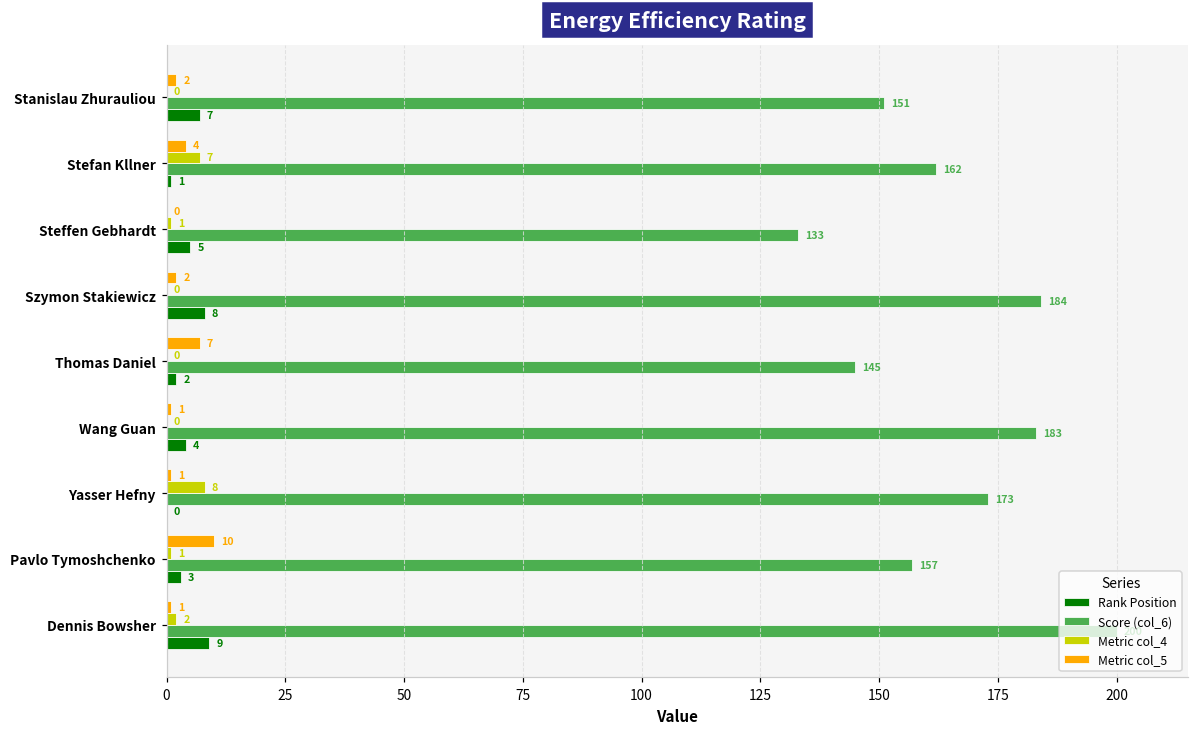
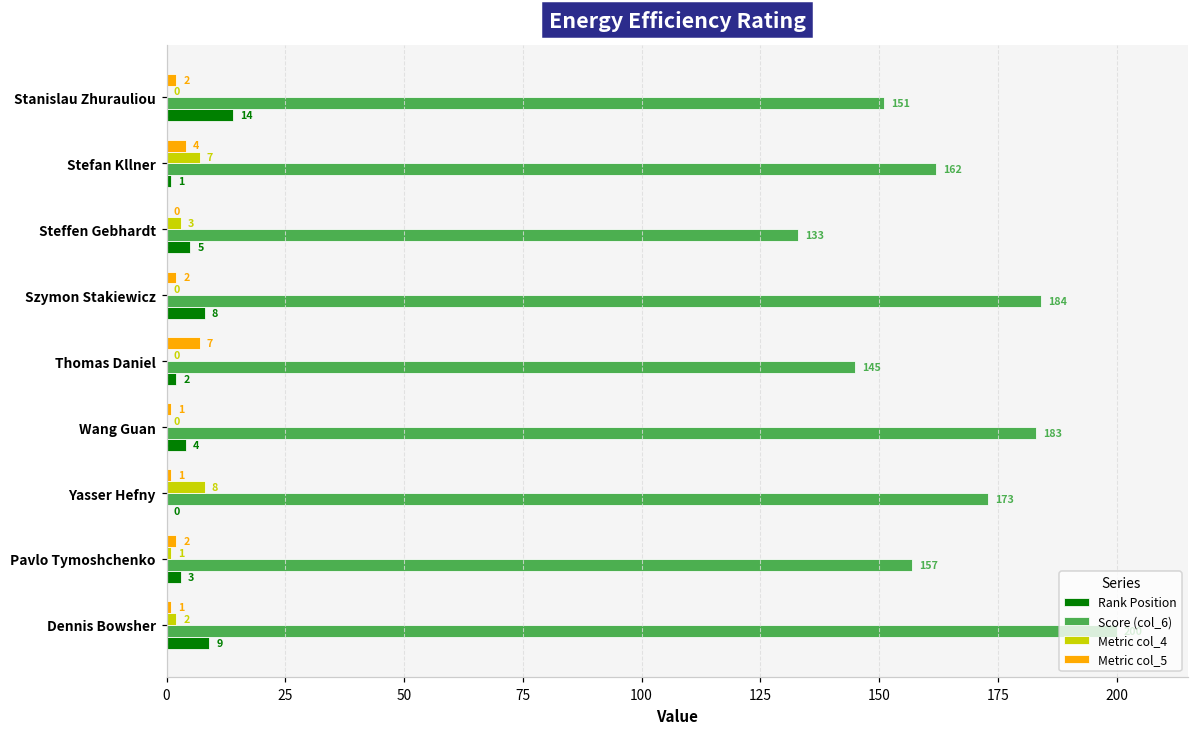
Rank Position, Stanislau Zhurauliou: 7 -> 14
Metric col_4, Steffen Gebhardt: 1 -> 3
Metric col_5, Pavlo Tymoshchenko: 10 -> 2
